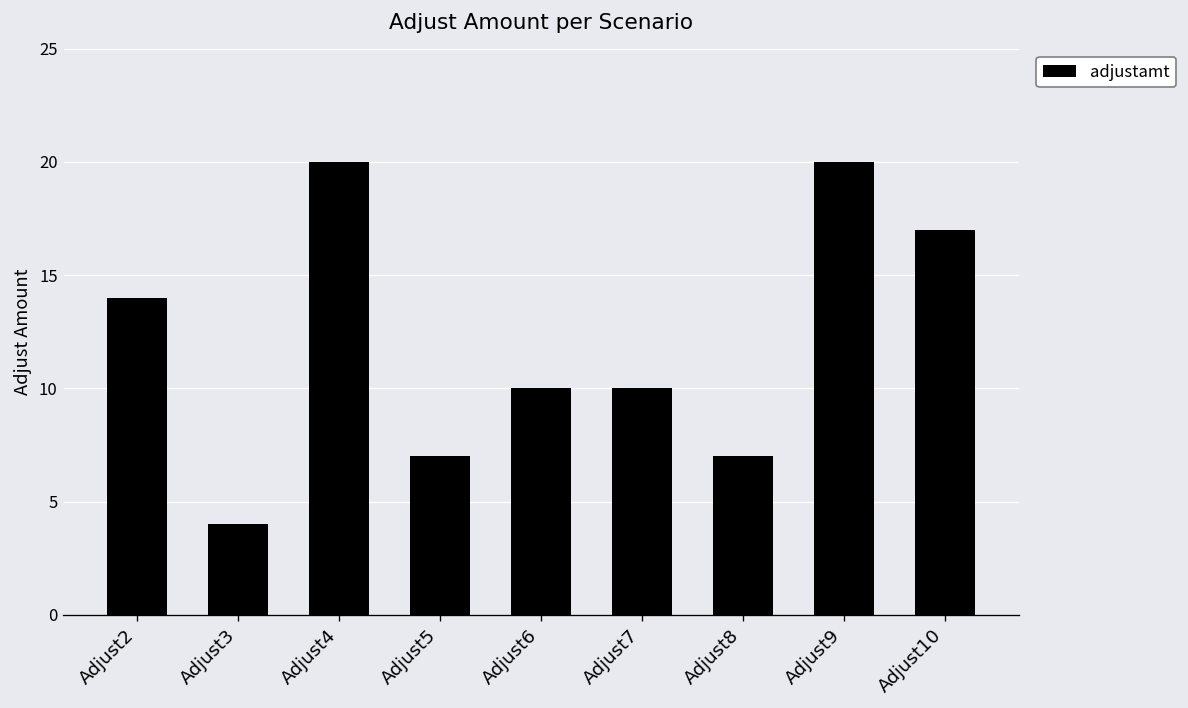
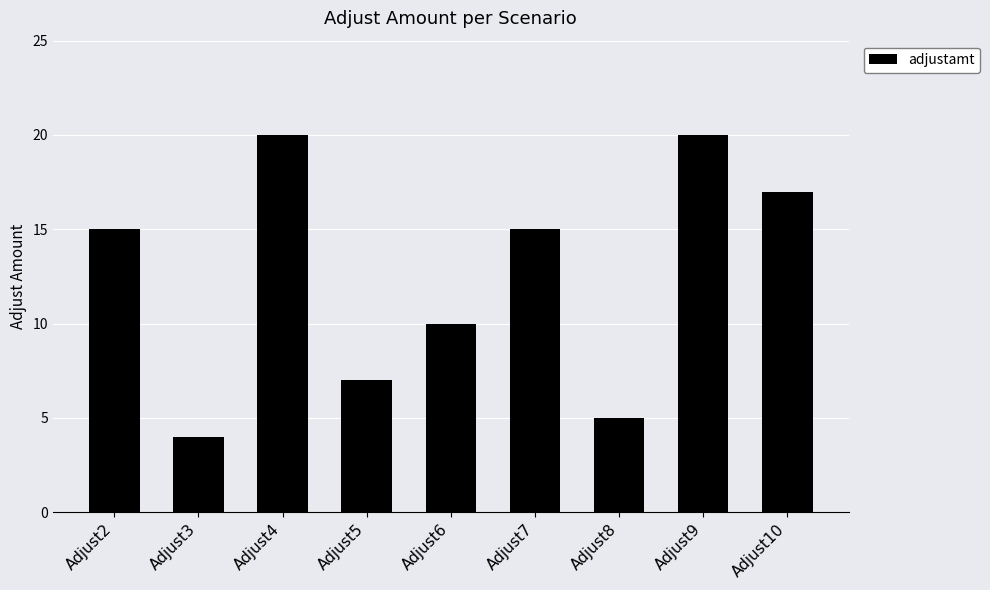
Adjust2: 14 -> 15
Adjust7: 10 -> 15
Adjust8: 7 -> 5
